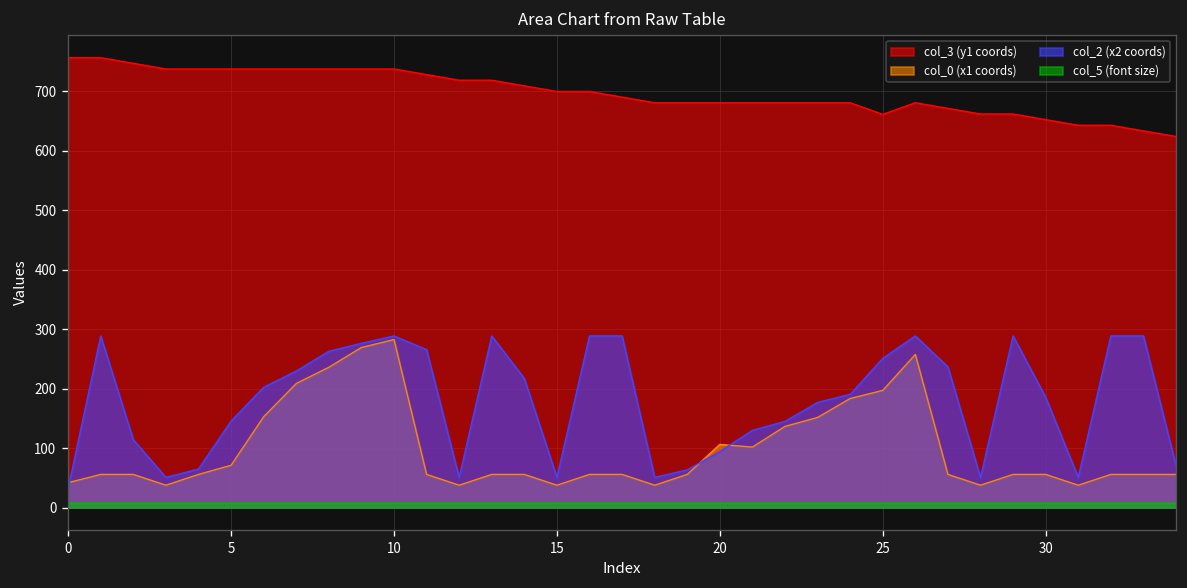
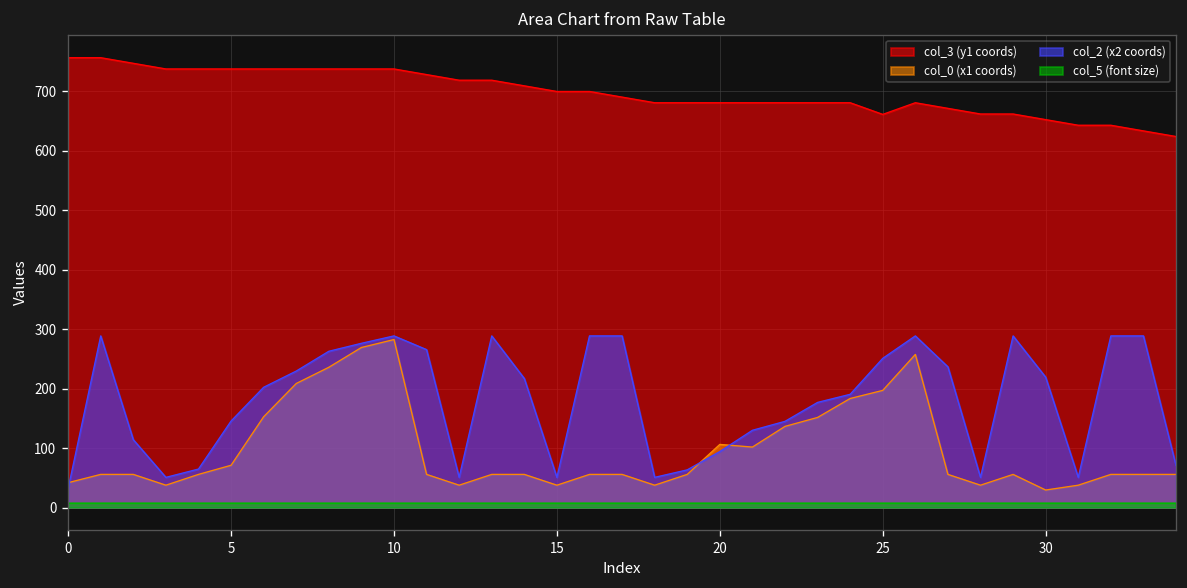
col_0 (x1 coords), 30: 60 -> 30
col_2 (x2 coords), 30: 190 -> 220
